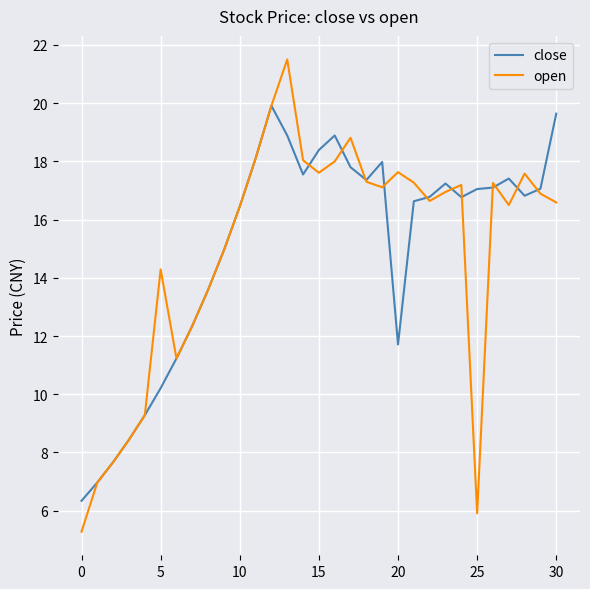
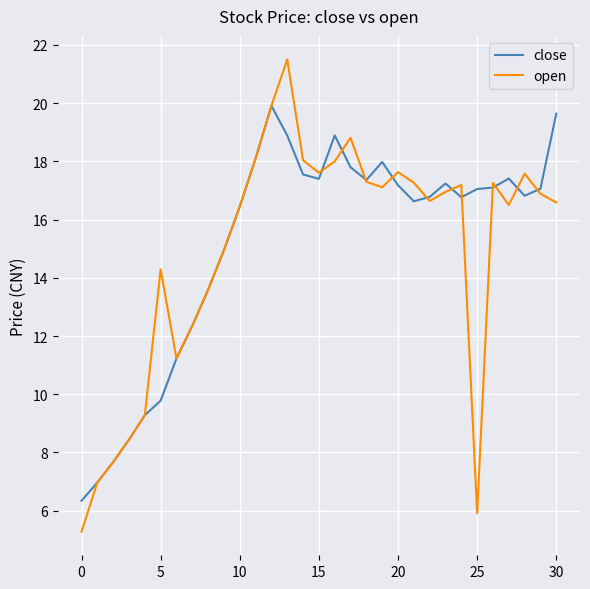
close, 5: 10.2 -> 9.8
close, 15: 18.4 -> 17.4
close, 20: 11.7 -> 17.2
